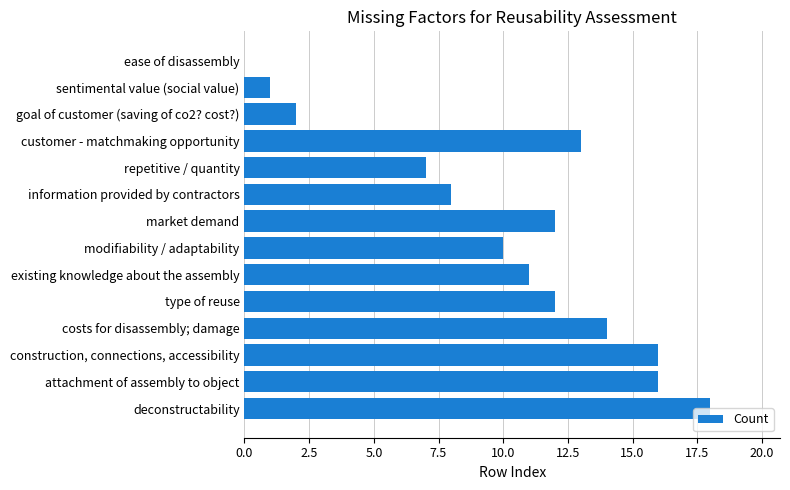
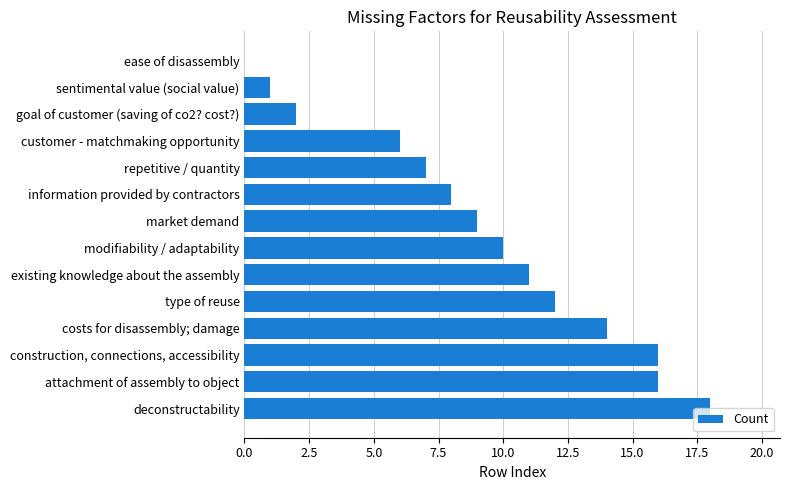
customer - matchmaking opportunity: 13 -> 6
market demand: 12 -> 9
